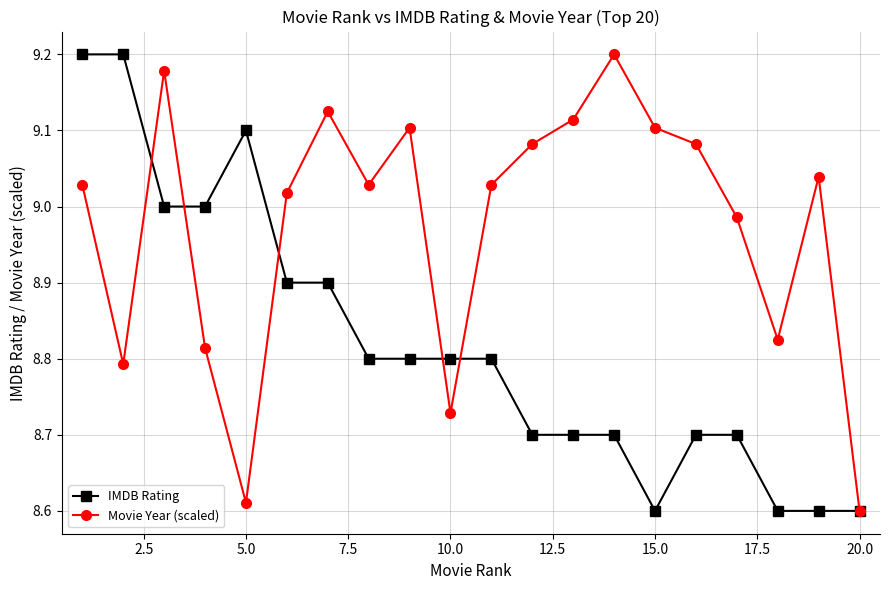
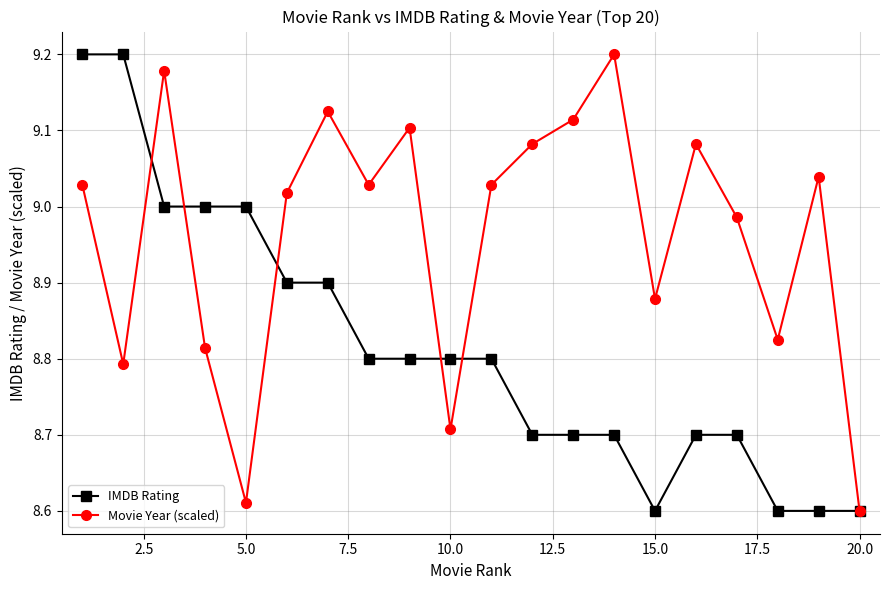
IMDB Rating, 5.0: 9.1 -> 9.0
Movie Year (scaled), 10.0: 8.73 -> 8.71
Movie Year (scaled), 15.0: 9.10 -> 8.88
